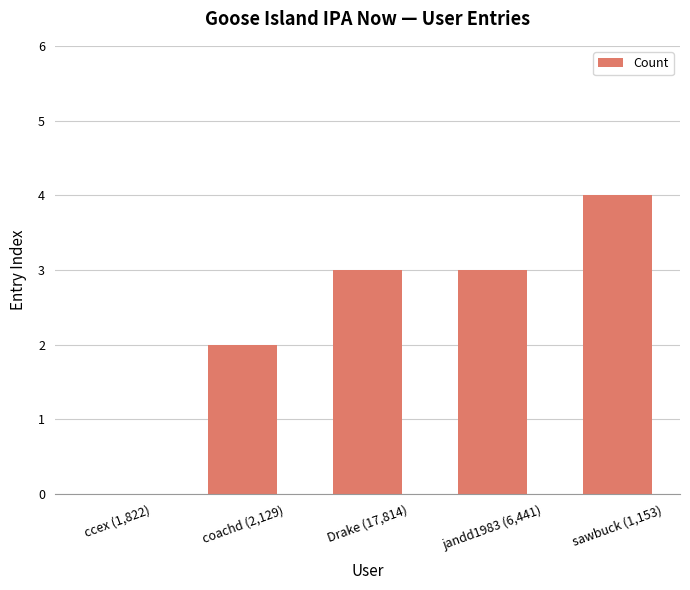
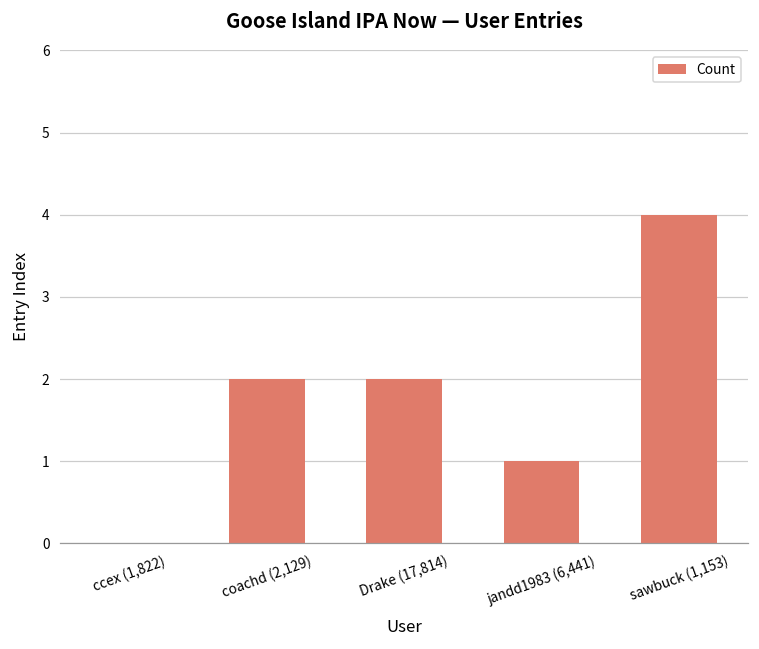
Drake (17,814): 3 -> 2
jandd1983 (6,441): 3 -> 1
